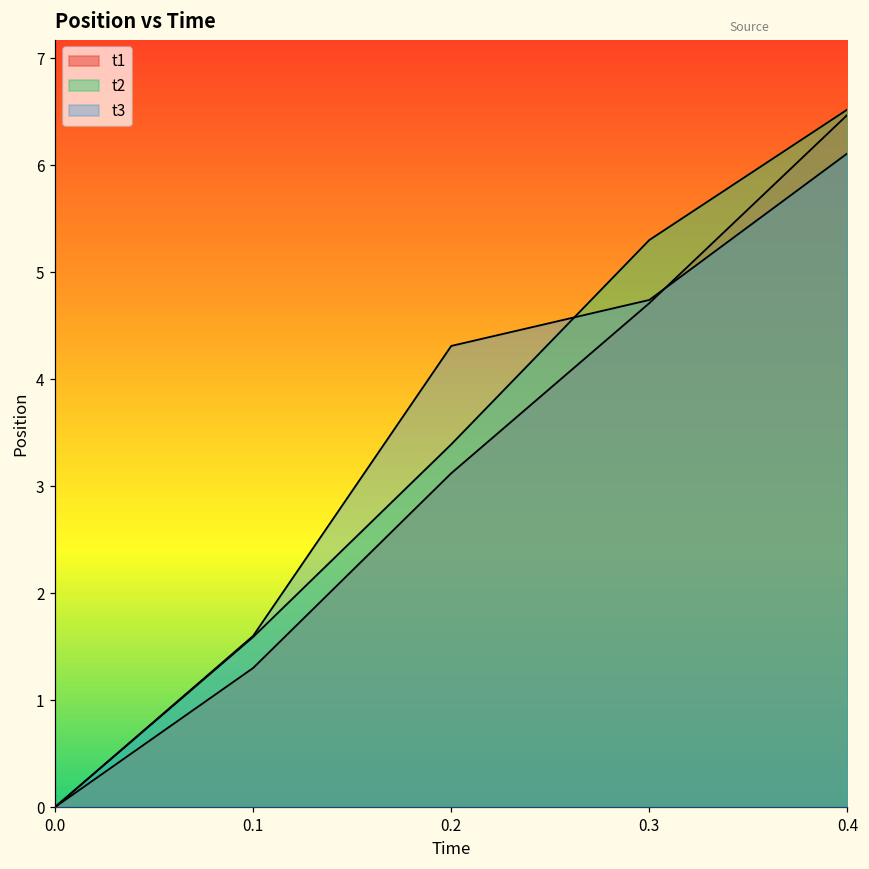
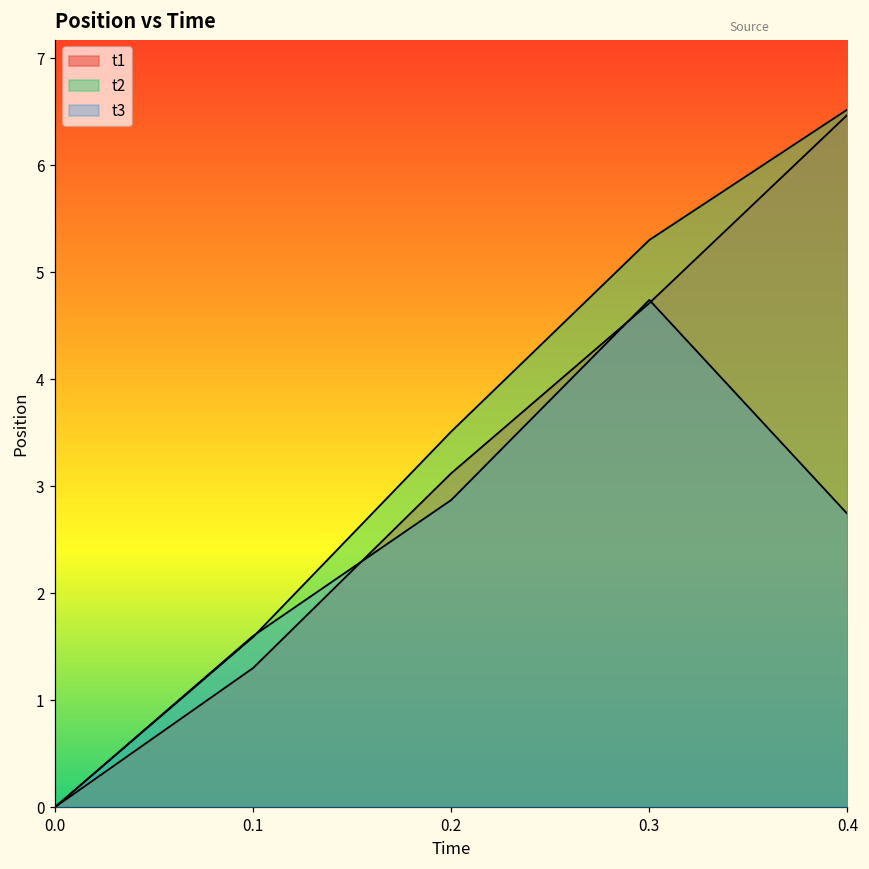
t2, 0.2: 3.4 -> 3.5
t3, 0.2: 4.3 -> 2.9
t3, 0.4: 6.1 -> 2.7
